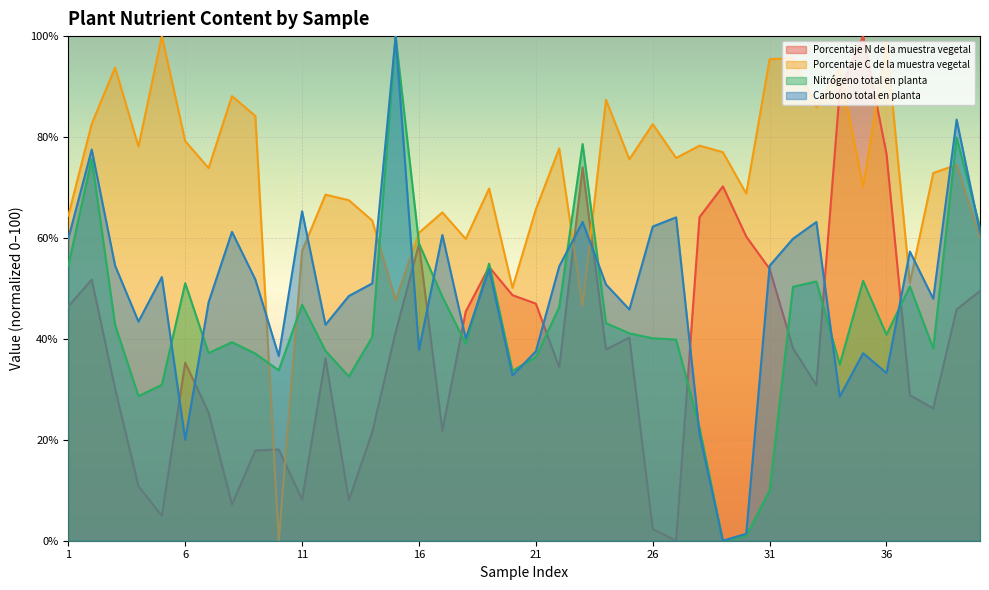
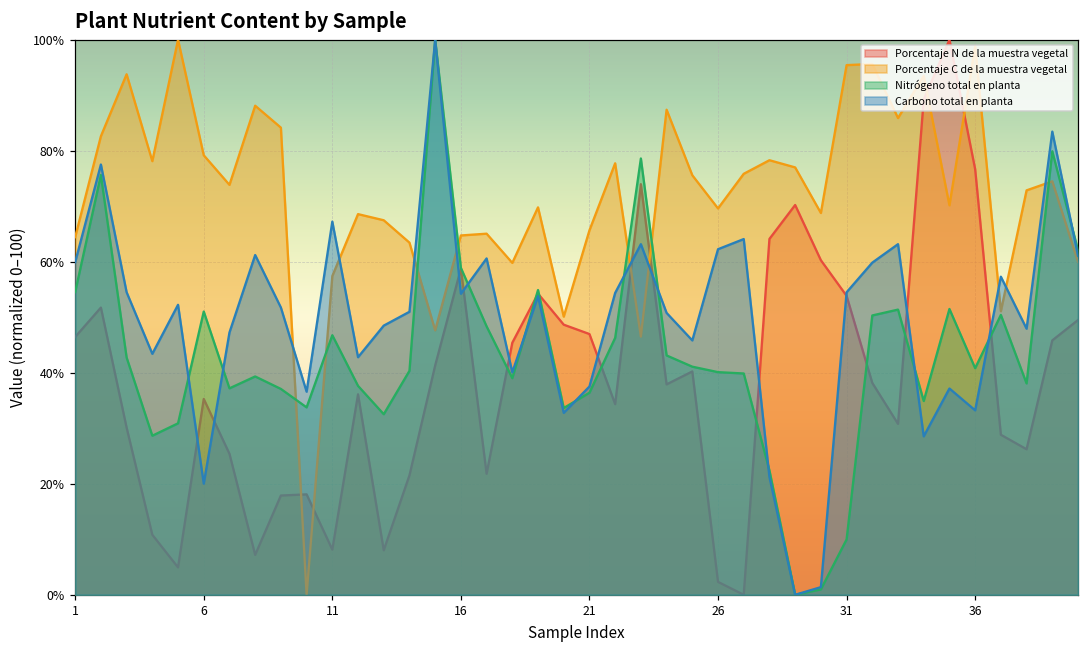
Carbono total en planta, 11: 65% -> 67%
Porcentaje C de la muestra vegetal, 16: 61% -> 65%
Carbono total en planta, 16: 38% -> 54%
Porcentaje C de la muestra vegetal, 26: 83% -> 70%
